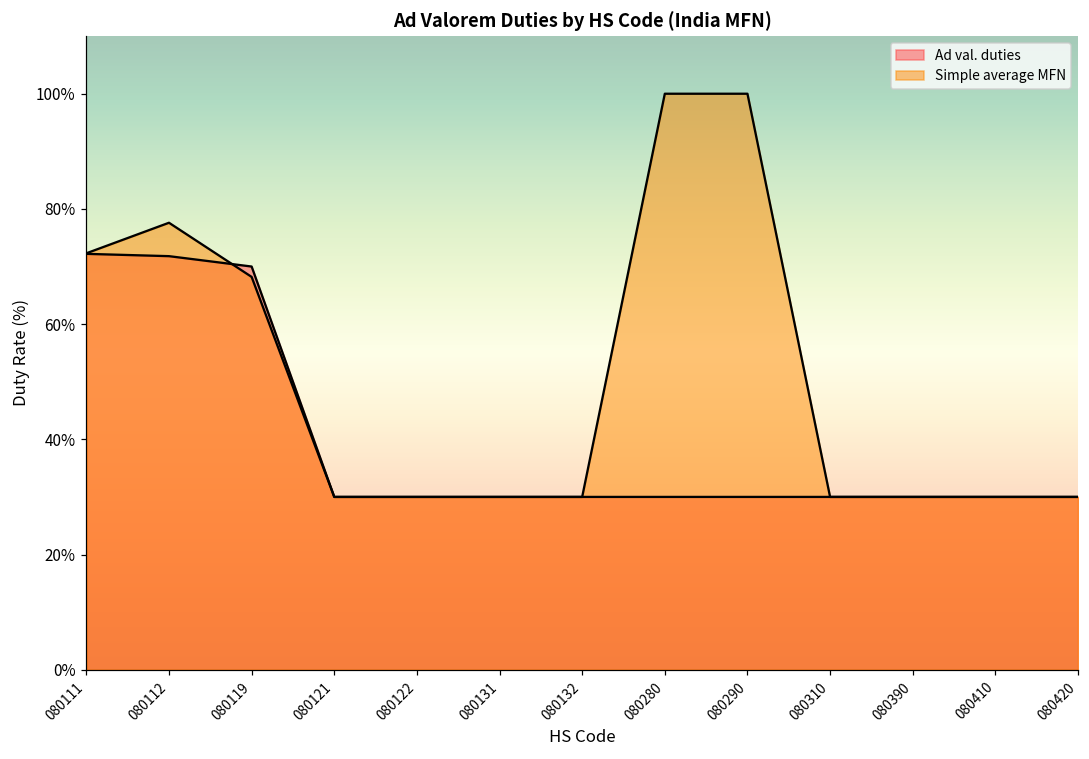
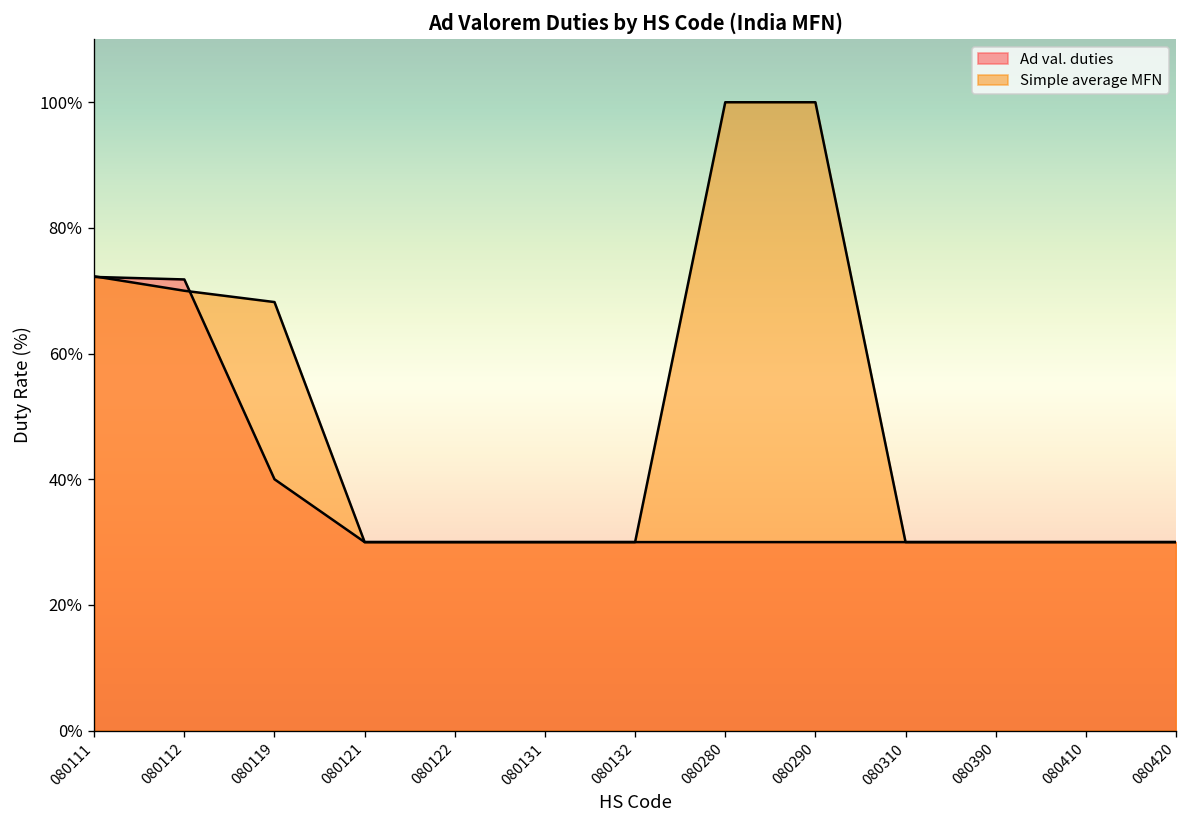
Simple average MFN, 080112: 78% -> 70%
Ad val. duties, 080119: 70% -> 40%
